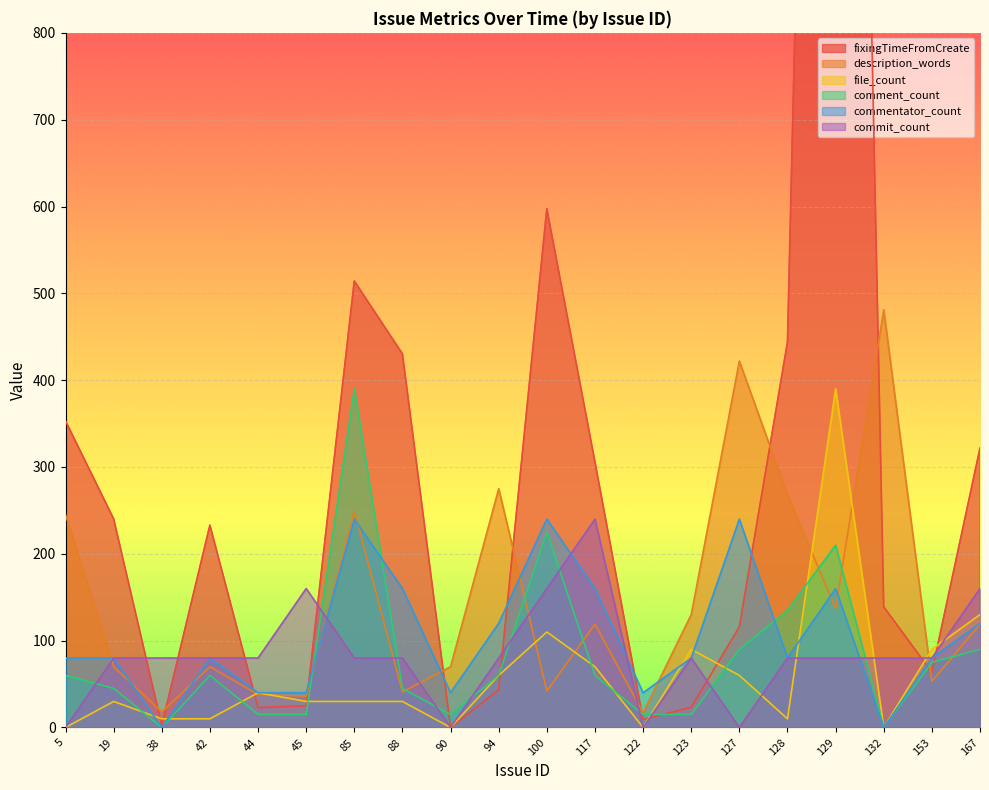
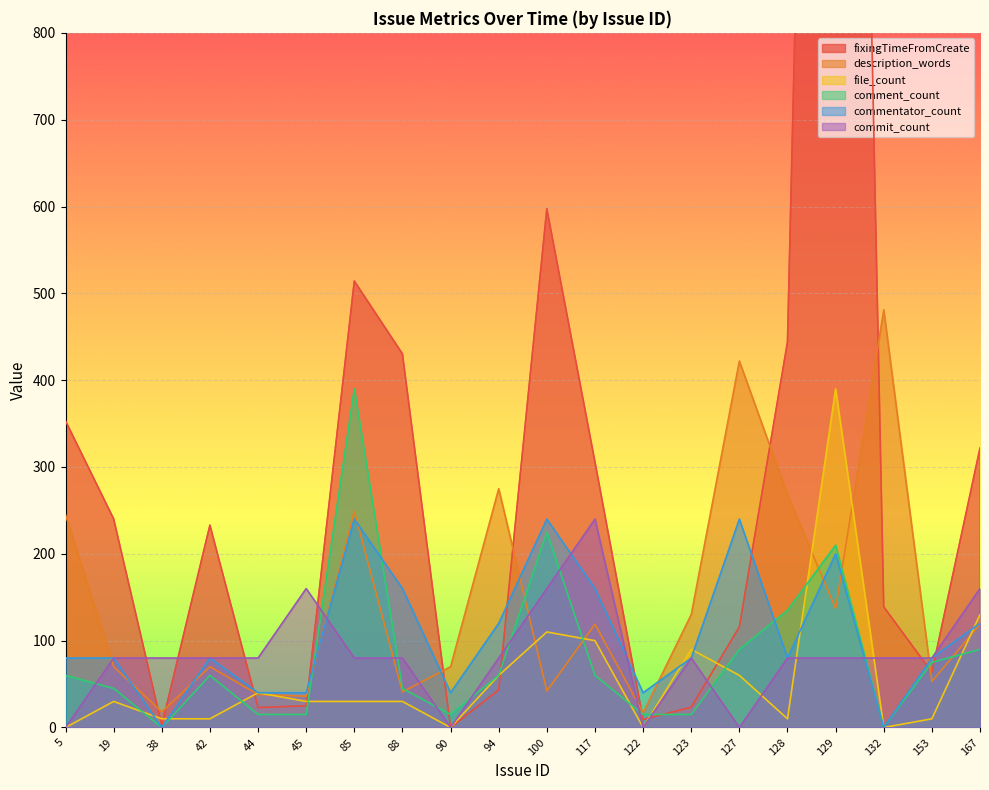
file_count, 117: 70 -> 100
commentator_count, 129: 160 -> 200
file_count, 153: 90 -> 10
